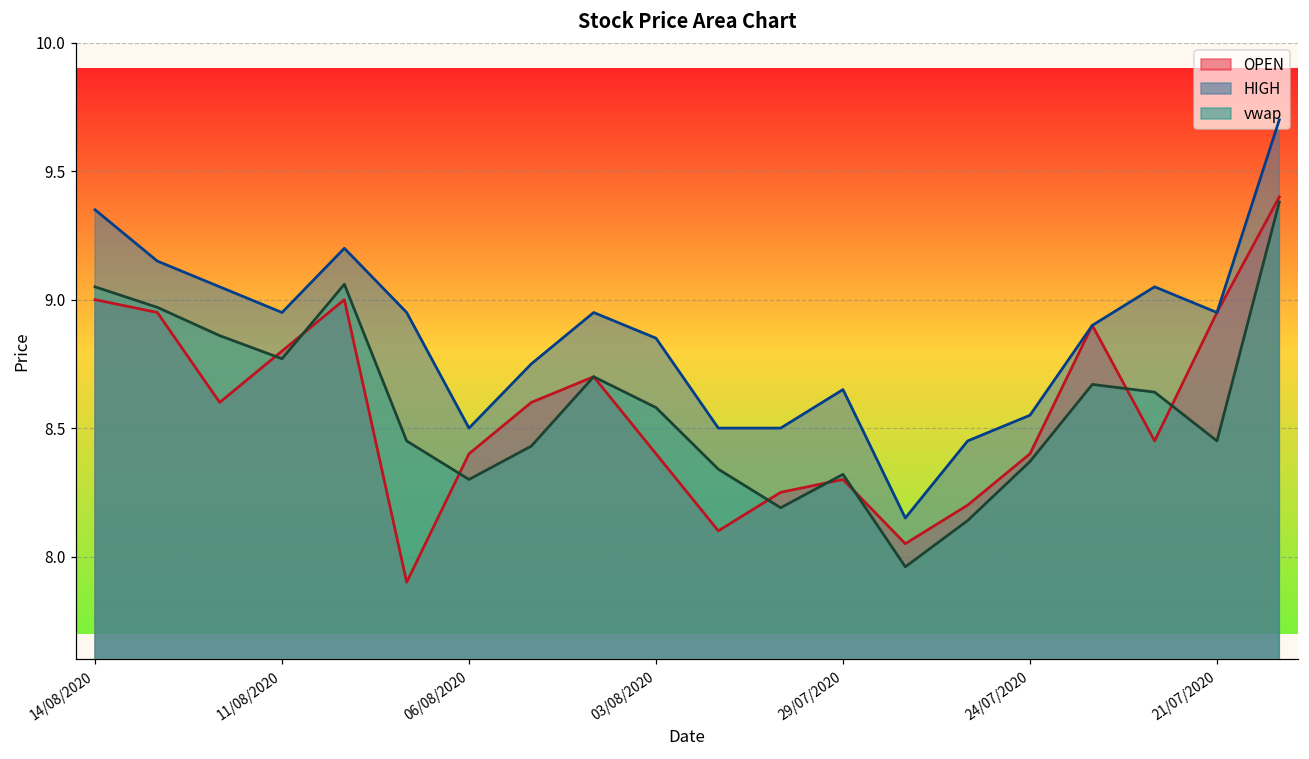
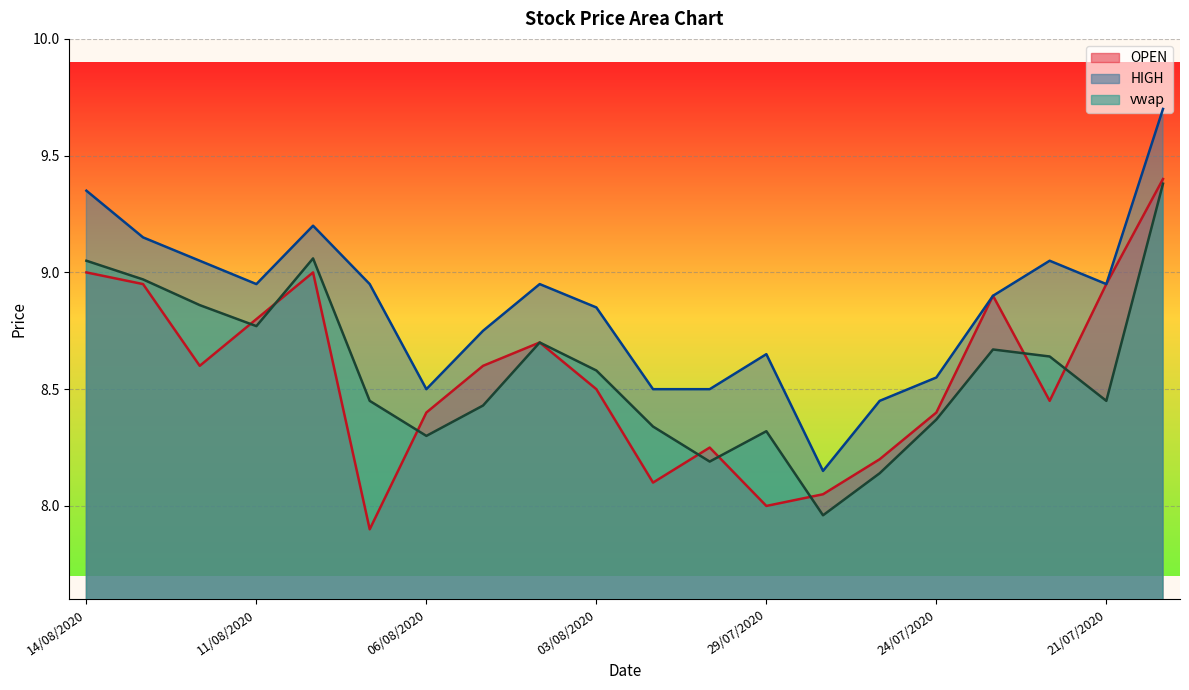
OPEN, 03/08/2020: 8.4 -> 8.5
OPEN, 29/07/2020: 8.3 -> 8.0
